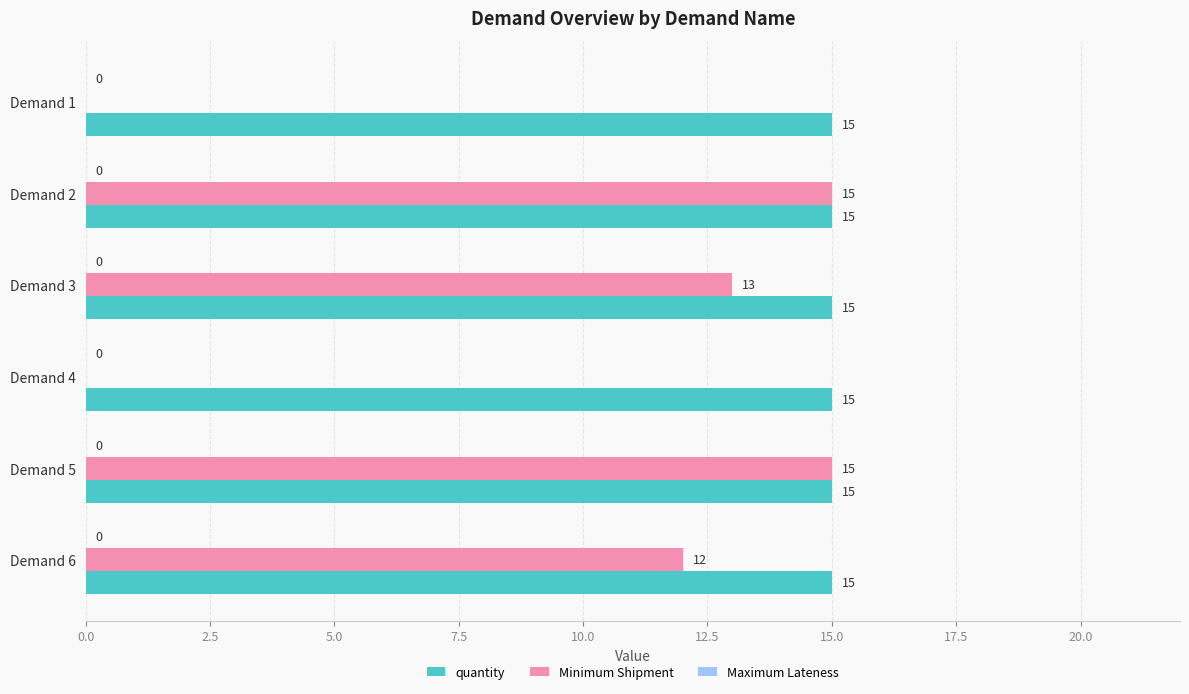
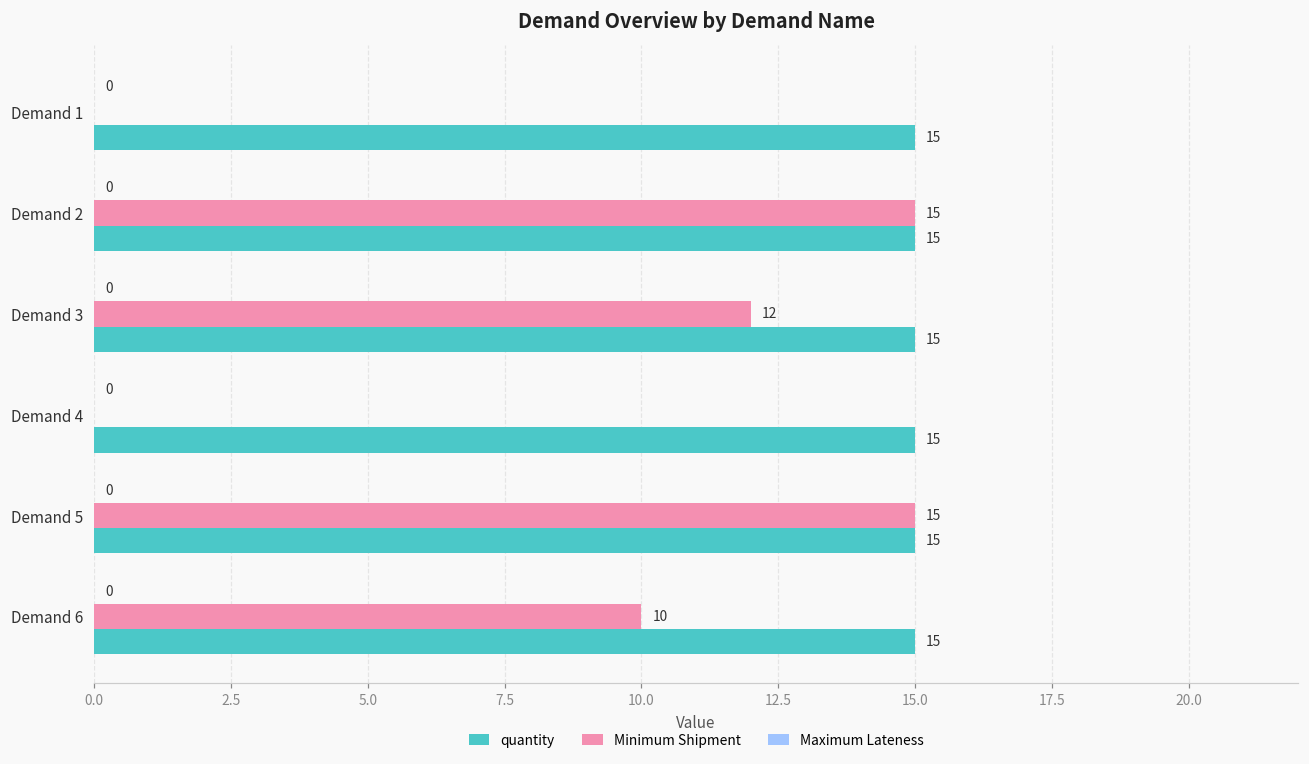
Minimum Shipment, Demand 3: 13 -> 12
Minimum Shipment, Demand 6: 12 -> 10
